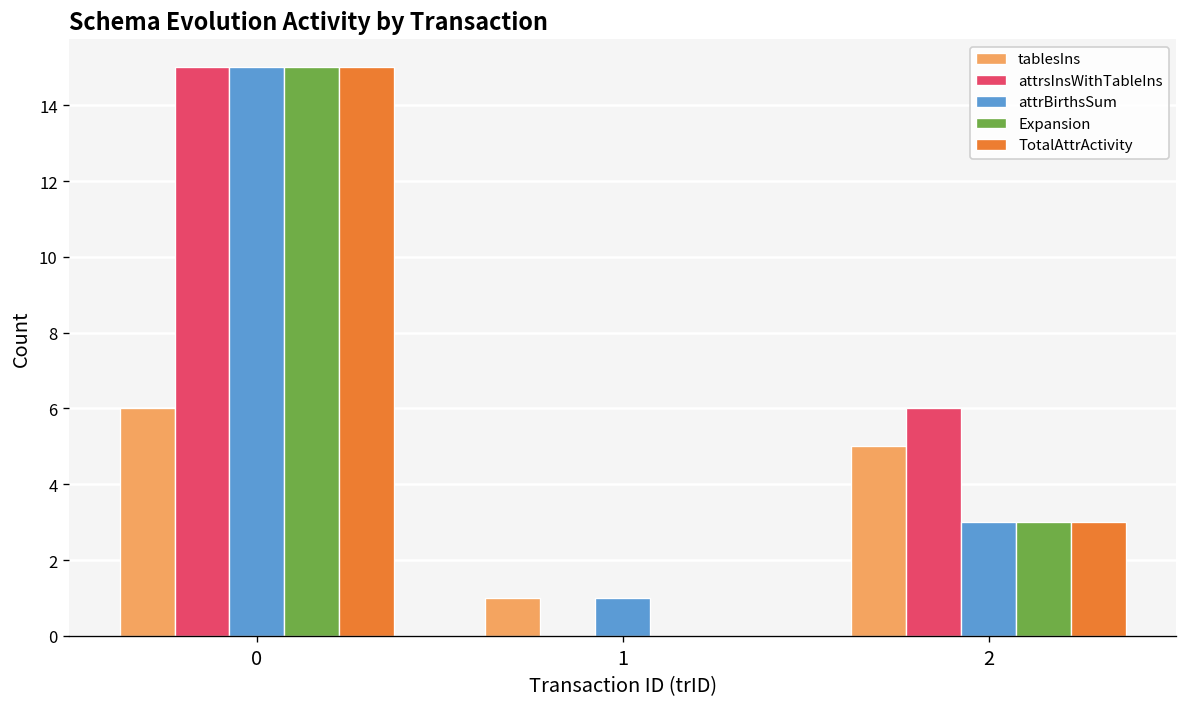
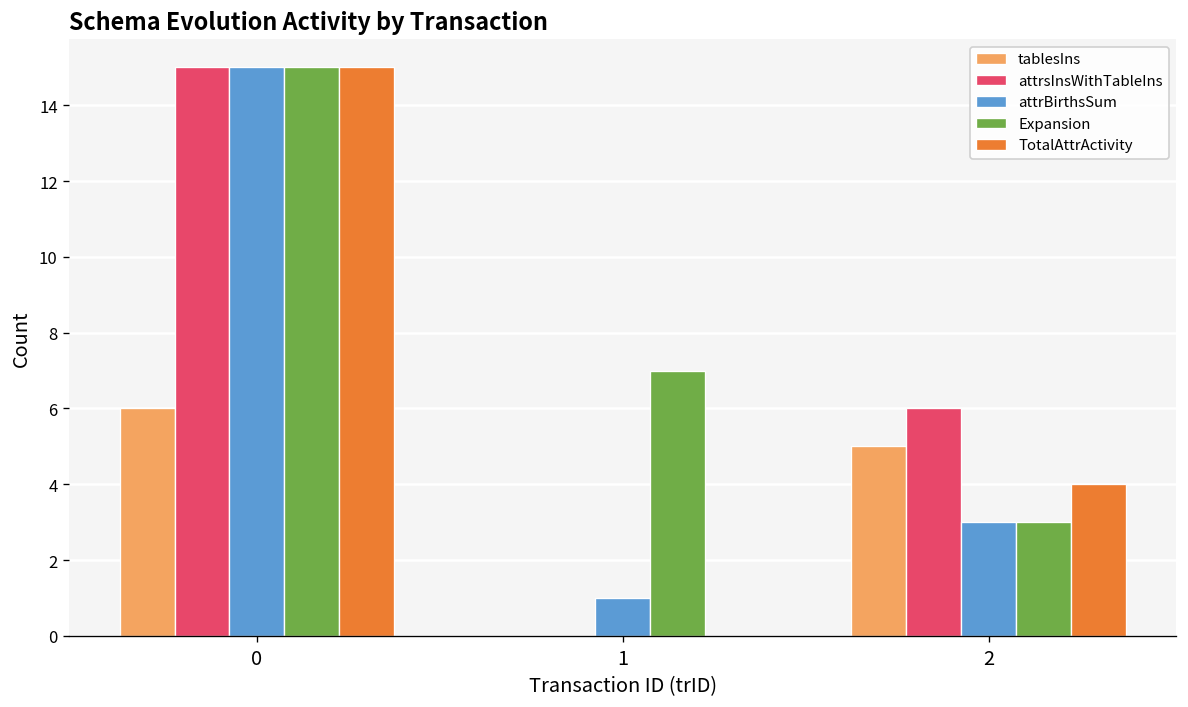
tablesIns, 1: 1 -> 0
Expansion, 1: 0 -> 7
TotalAttrActivity, 2: 3 -> 4
